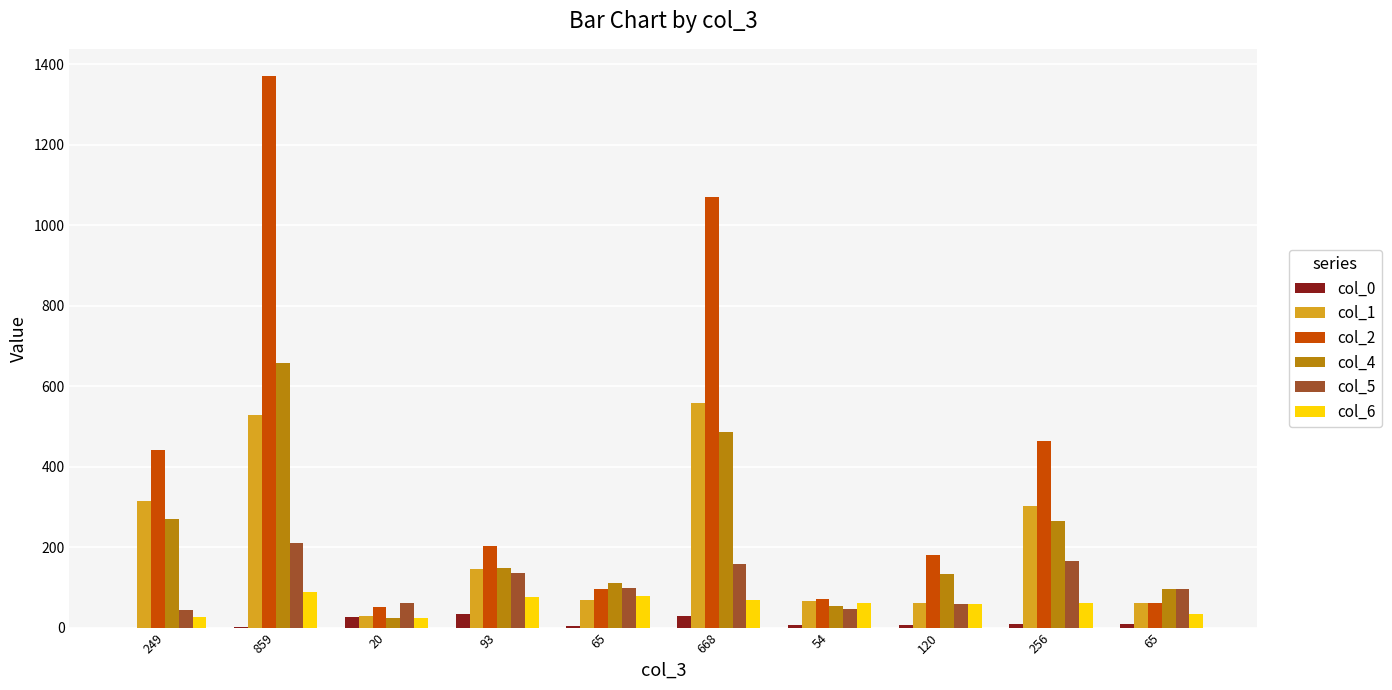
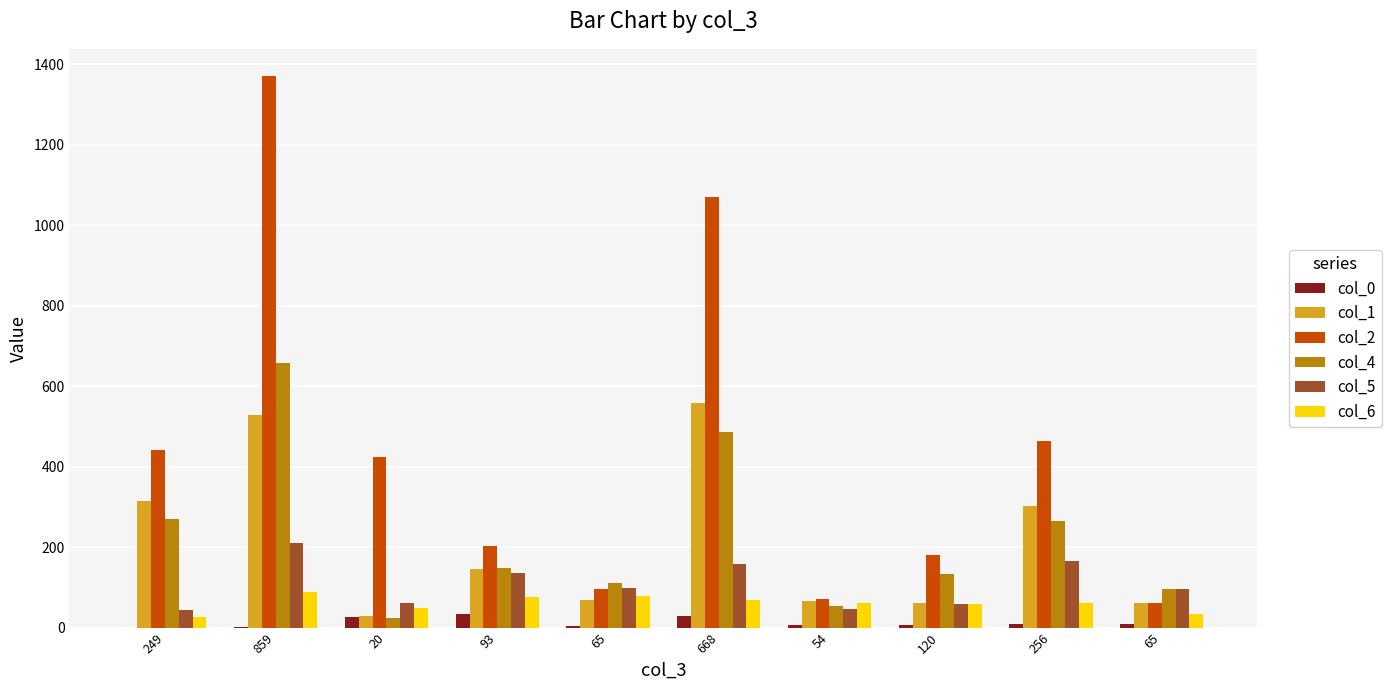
col_2, 20: 50 -> 420
col_6, 20: 20 -> 50
